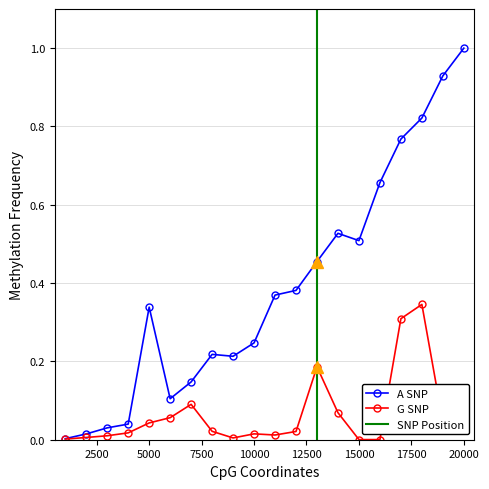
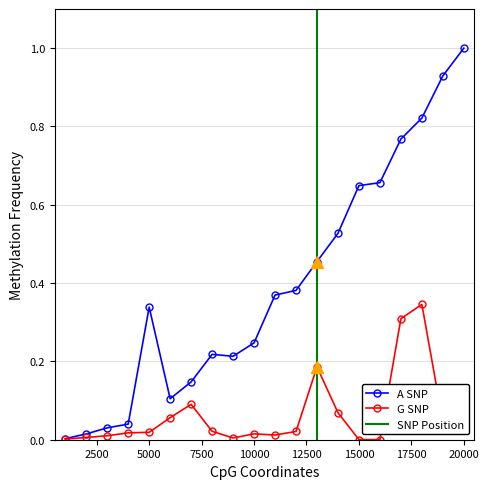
G SNP, 5000: 0.04 -> 0.02
A SNP, 15000: 0.51 -> 0.65
